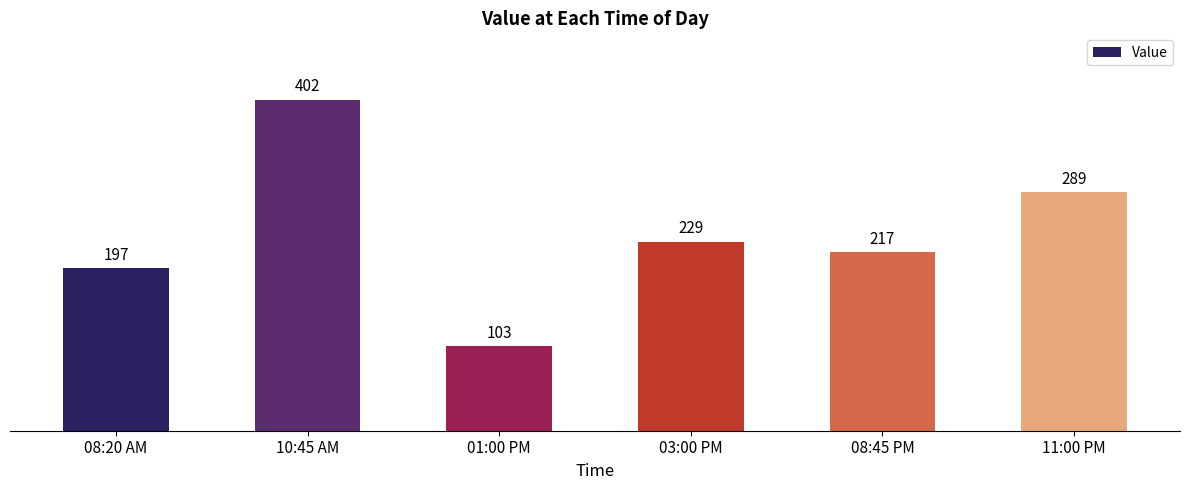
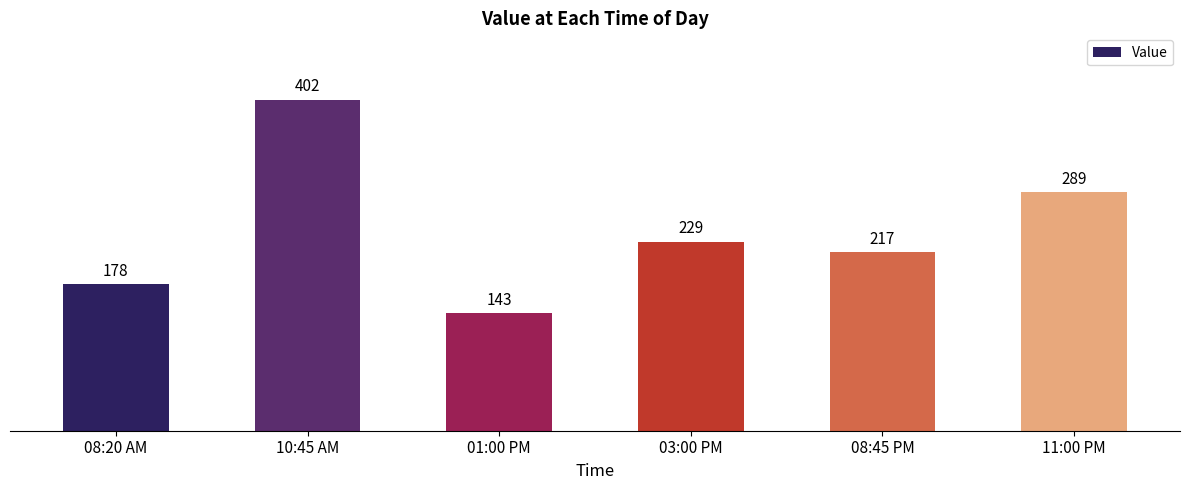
08:20 AM: 197 -> 178
01:00 PM: 103 -> 143
